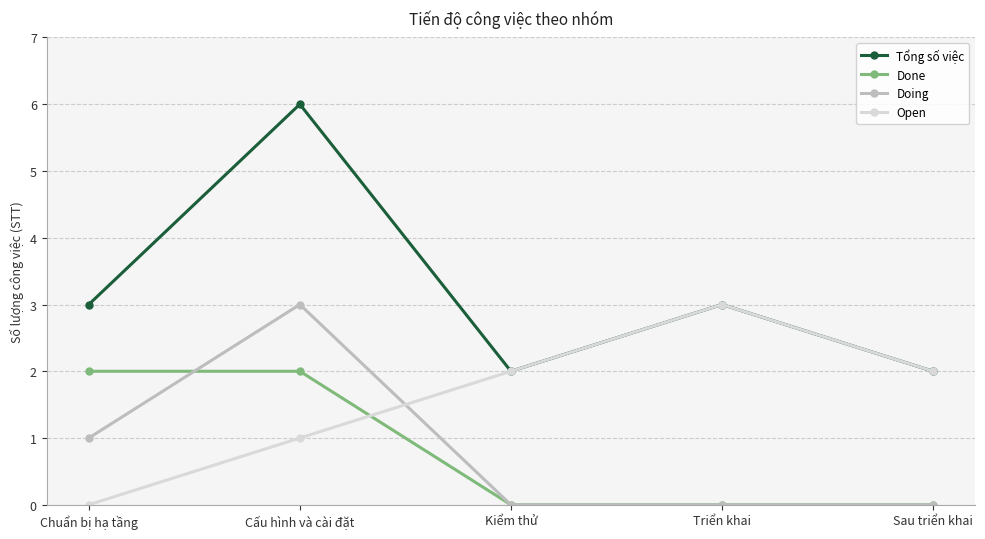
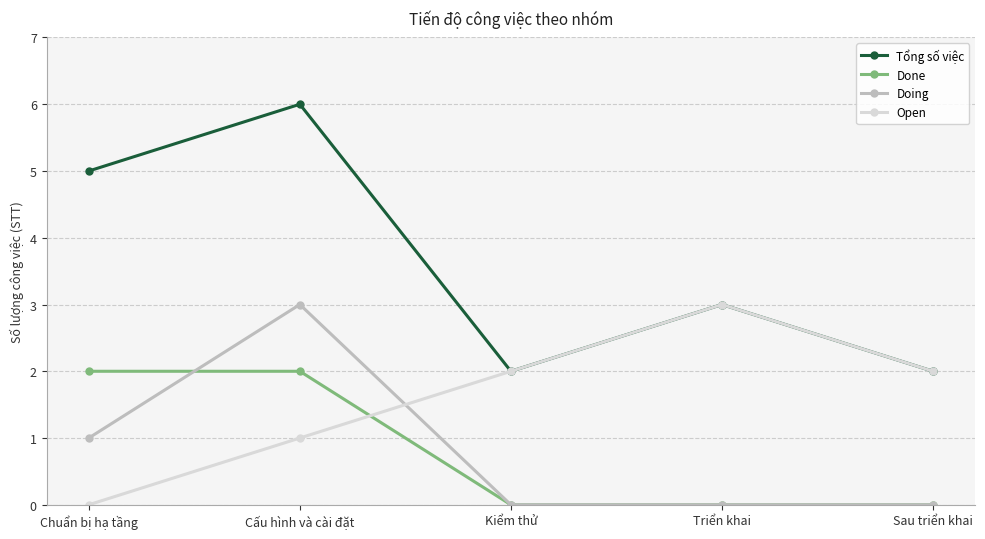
Tổng số việc, Chuẩn bị hạ tầng: 3 -> 5
